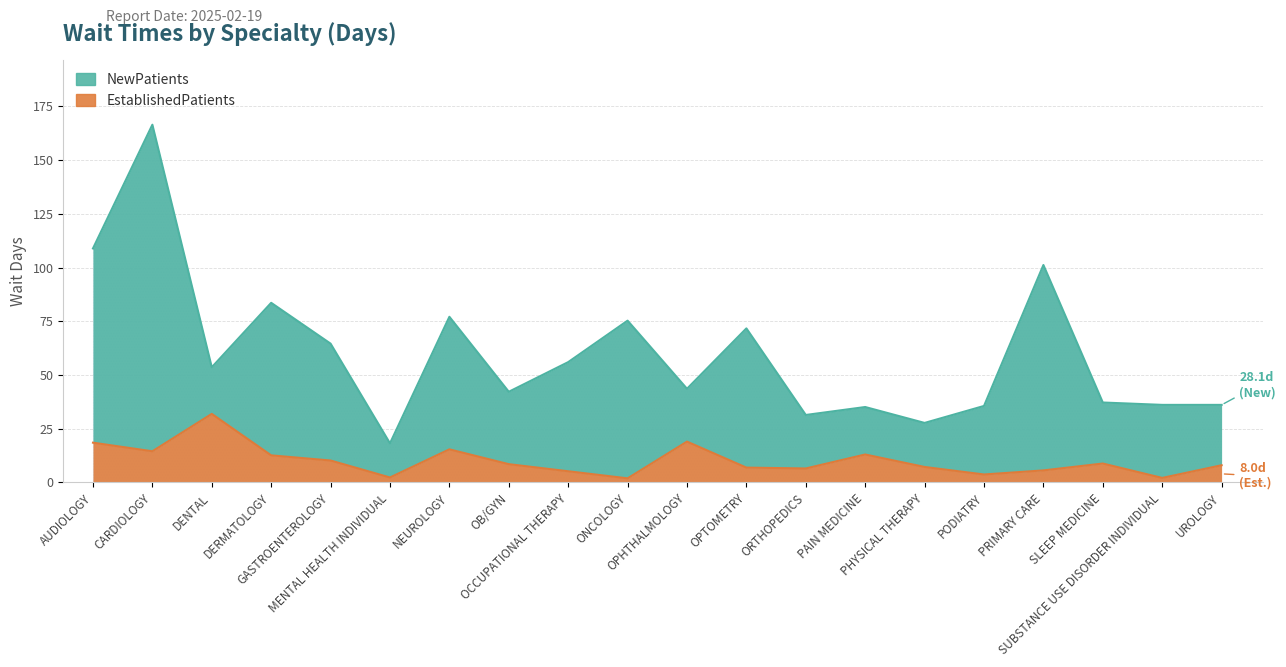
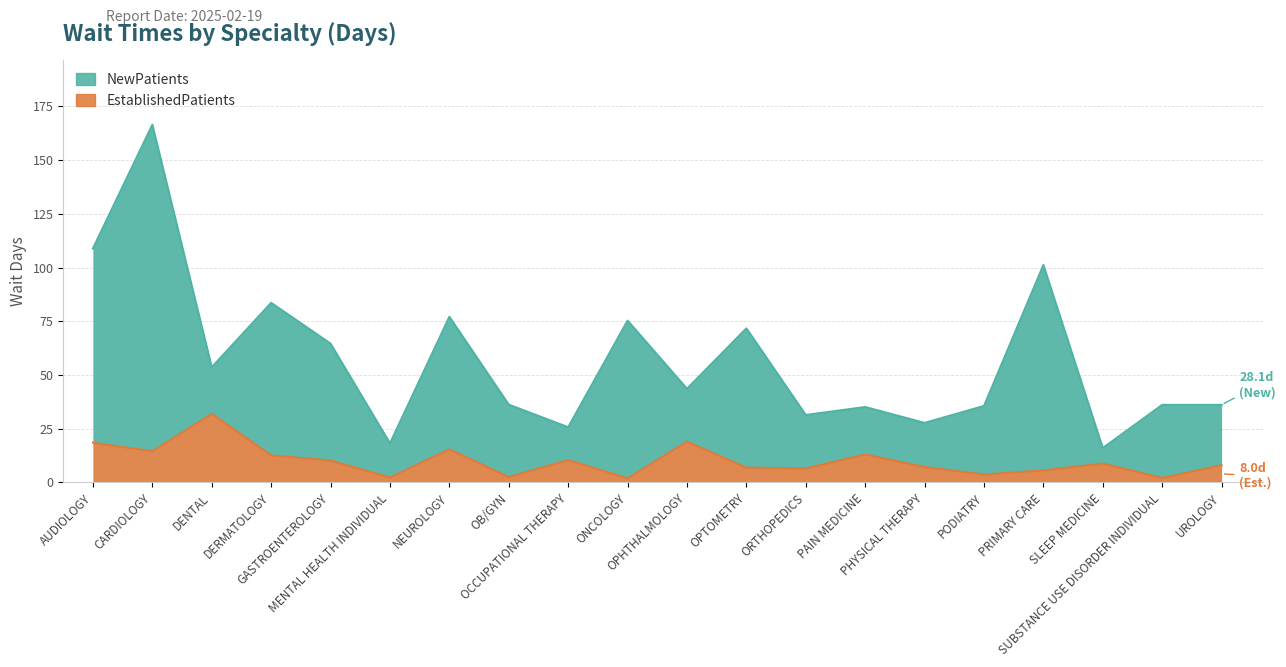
EstablishedPatients, OB/GYN: 9 -> 3
EstablishedPatients, OCCUPATIONAL THERAPY: 5 -> 10
NewPatients, OCCUPATIONAL THERAPY: 51 -> 15
NewPatients, SLEEP MEDICINE: 28 -> 7
